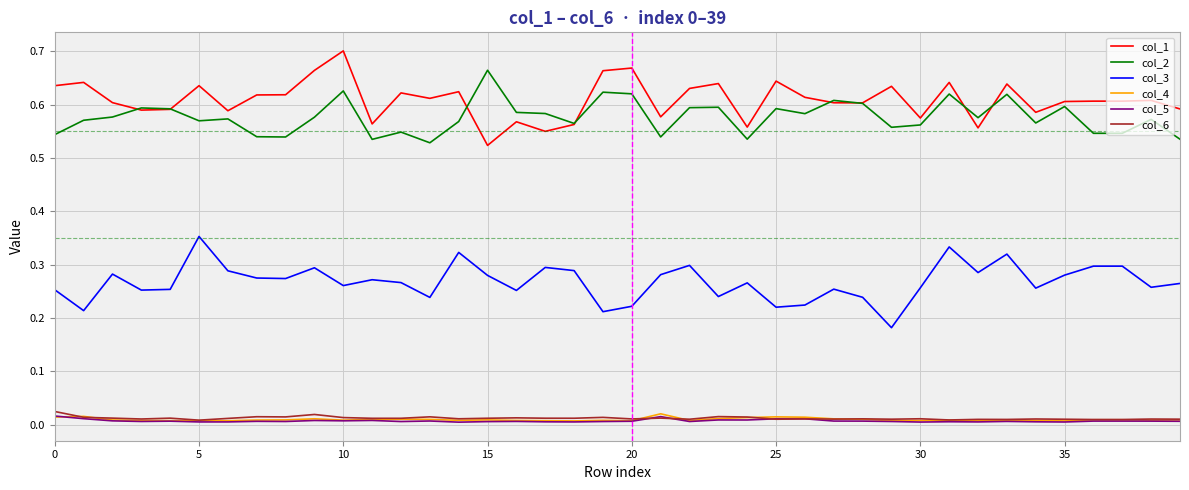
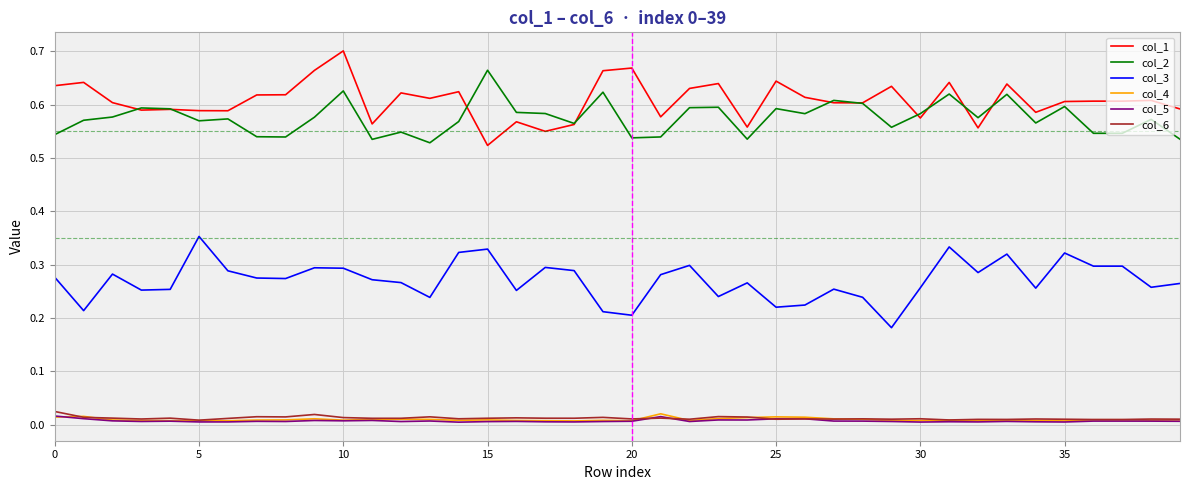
col_3, 0: 0.25 -> 0.28
col_1, 5: 0.64 -> 0.59
col_3, 10: 0.26 -> 0.29
col_3, 15: 0.28 -> 0.33
col_2, 20: 0.62 -> 0.54
col_3, 20: 0.22 -> 0.21
col_2, 30: 0.56 -> 0.58
col_3, 35: 0.28 -> 0.32
